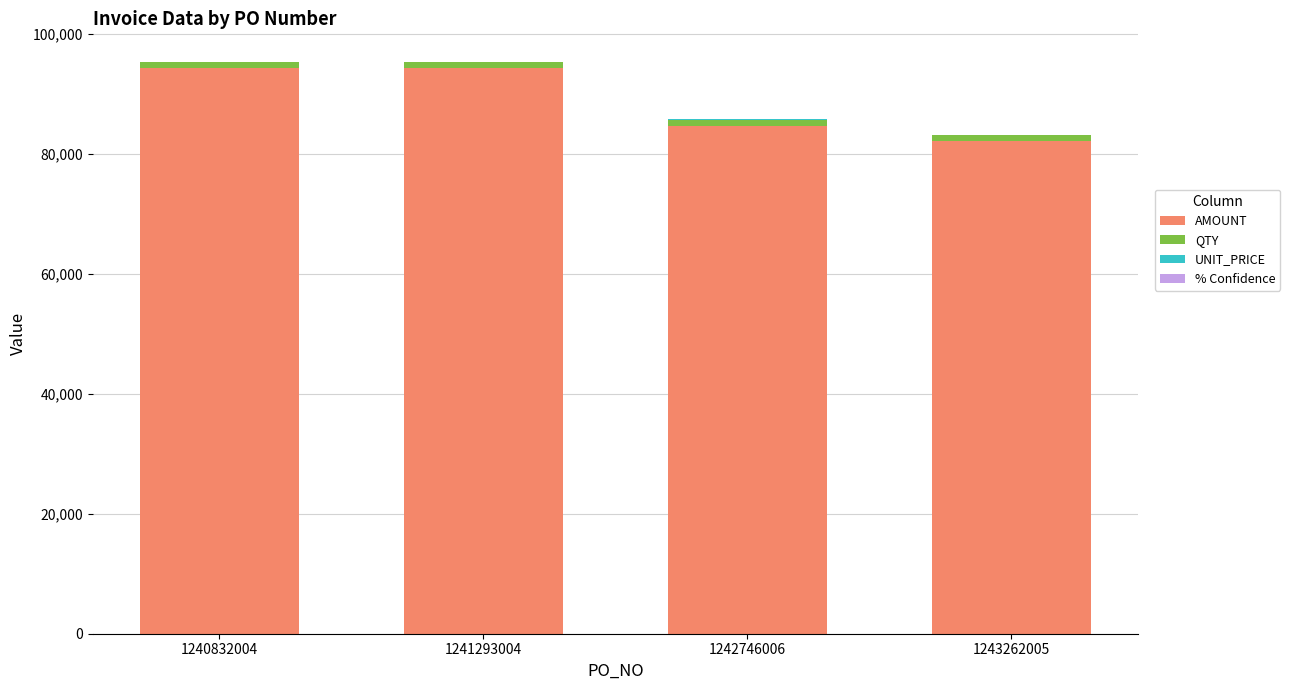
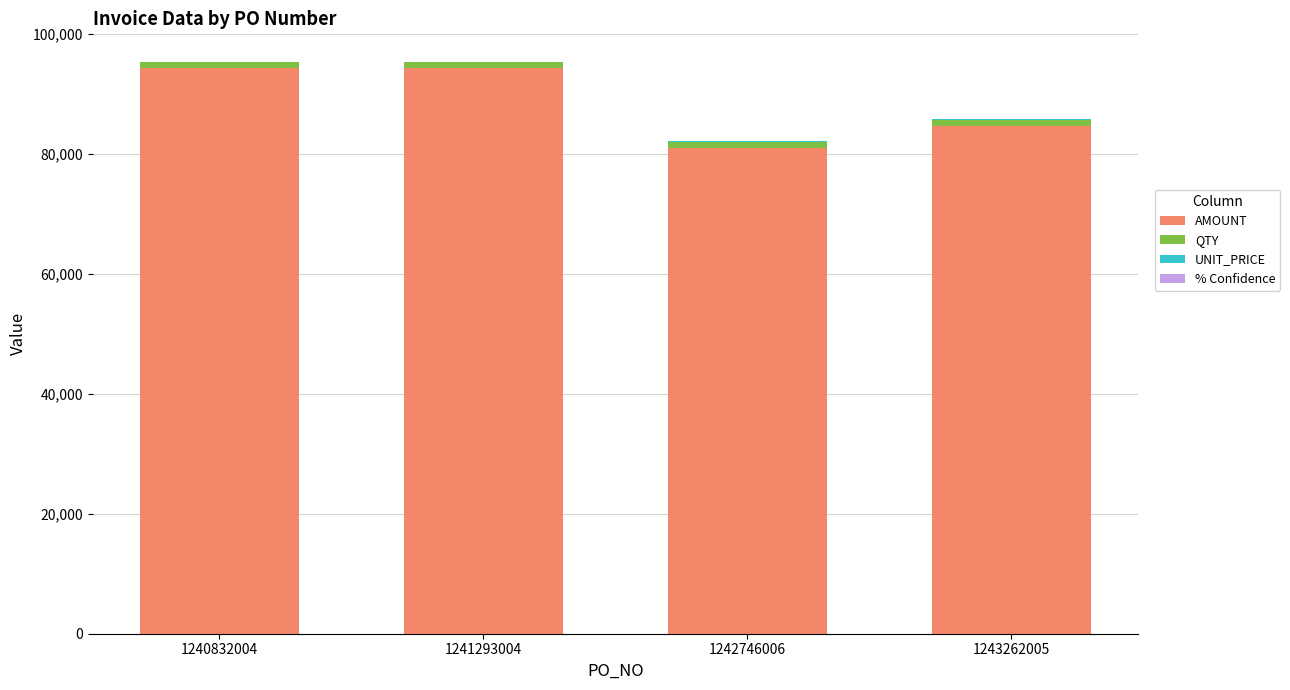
AMOUNT, 1242746006: 85,000 -> 81,000
AMOUNT, 1243262005: 82,000 -> 85,000
